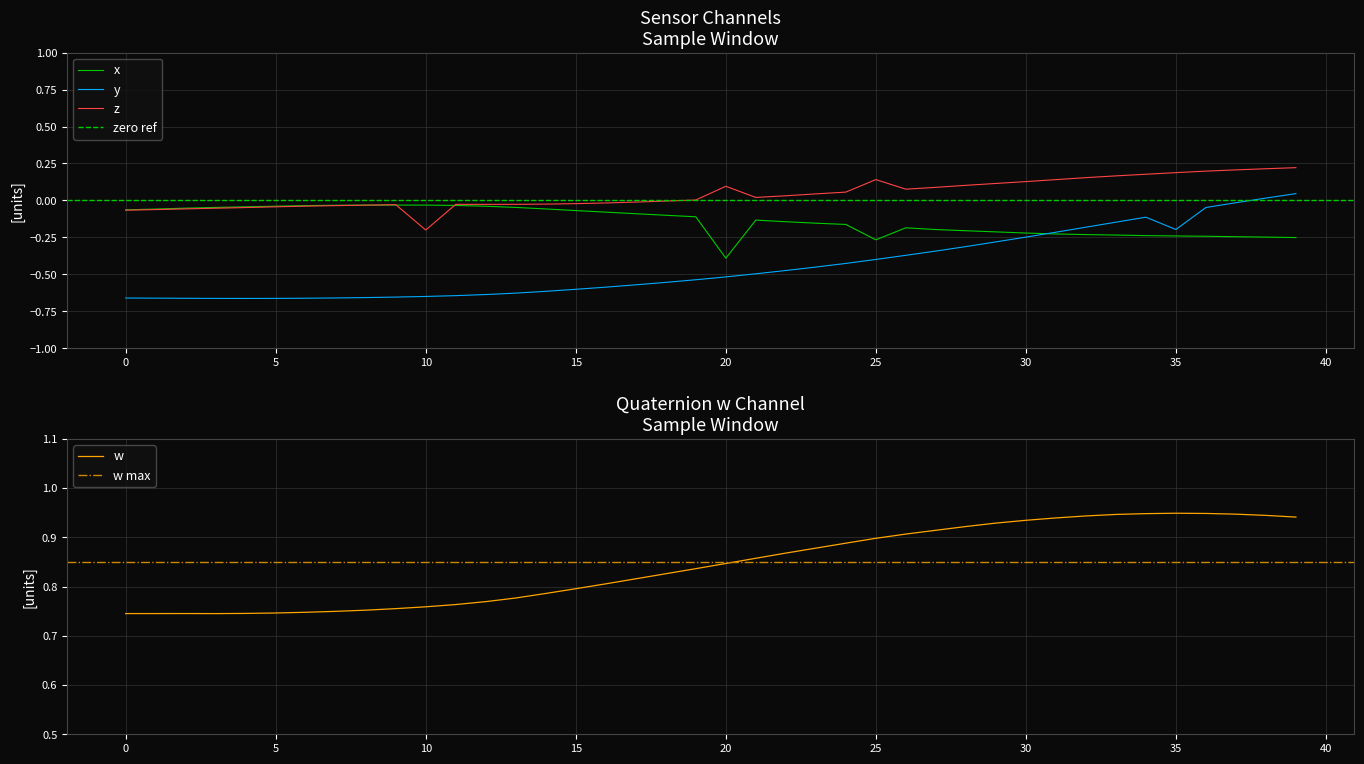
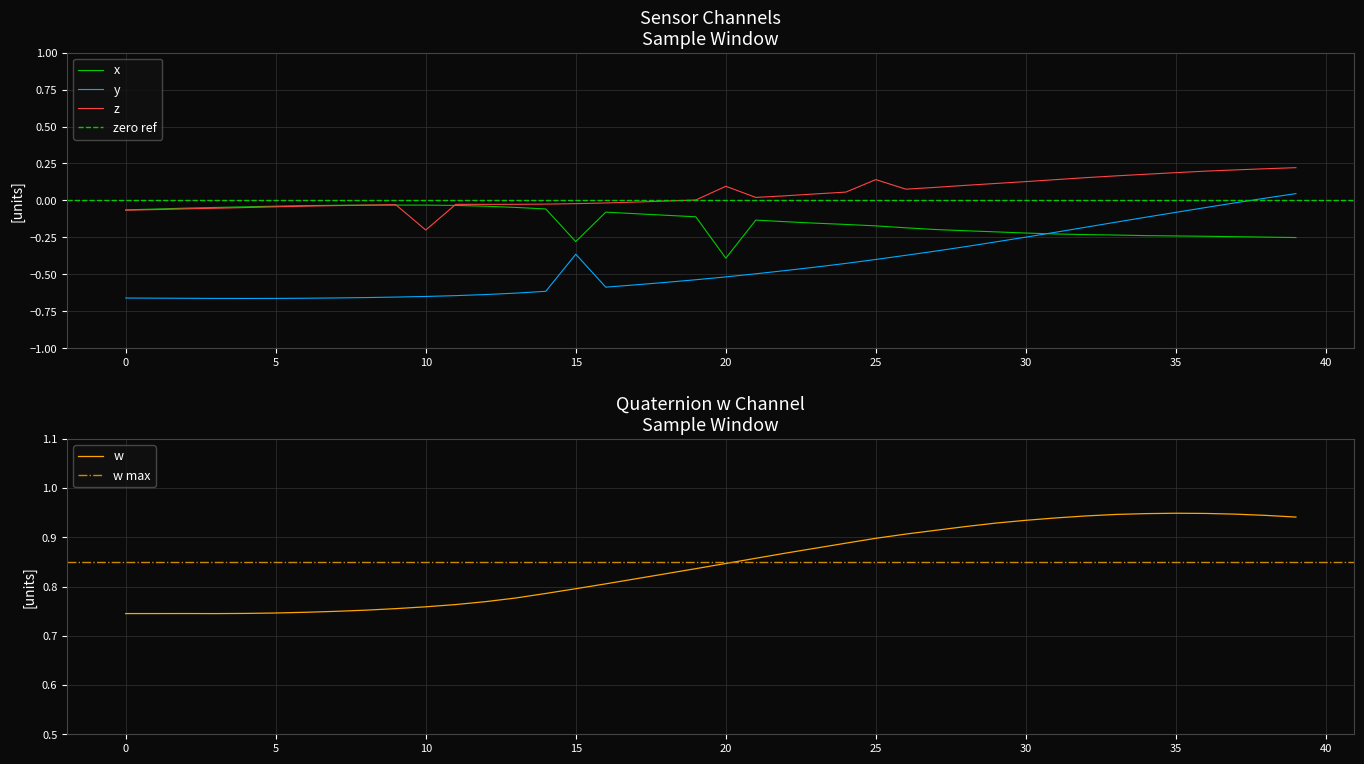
Sensor Channels Sample Window, x, 15: -0.07 -> -0.28
Sensor Channels Sample Window, y, 15: -0.60 -> -0.36
Sensor Channels Sample Window, x, 25: -0.27 -> -0.17
Sensor Channels Sample Window, y, 35: -0.20 -> -0.08
